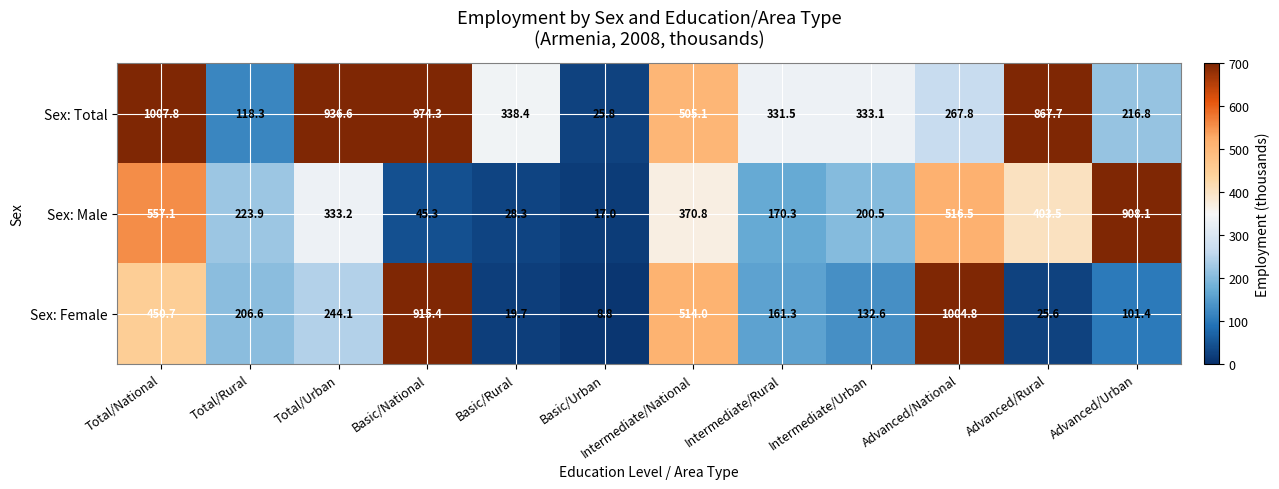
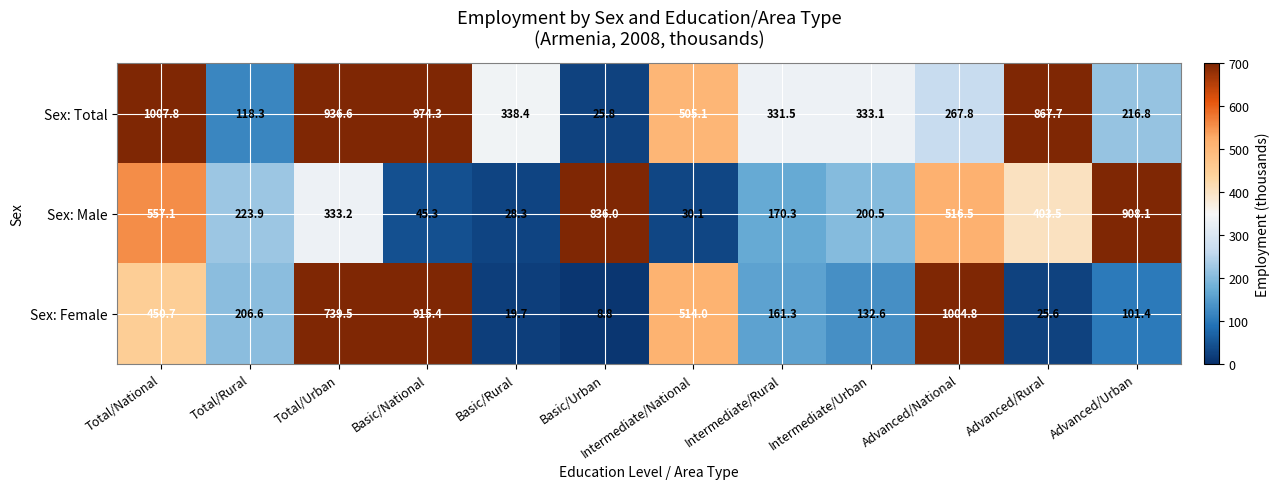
Sex: Male, Basic/Urban: 17.0 -> 836.0
Sex: Male, Intermediate/National: 370.8 -> 30.1
Sex: Female, Total/Urban: 244.1 -> 739.5
